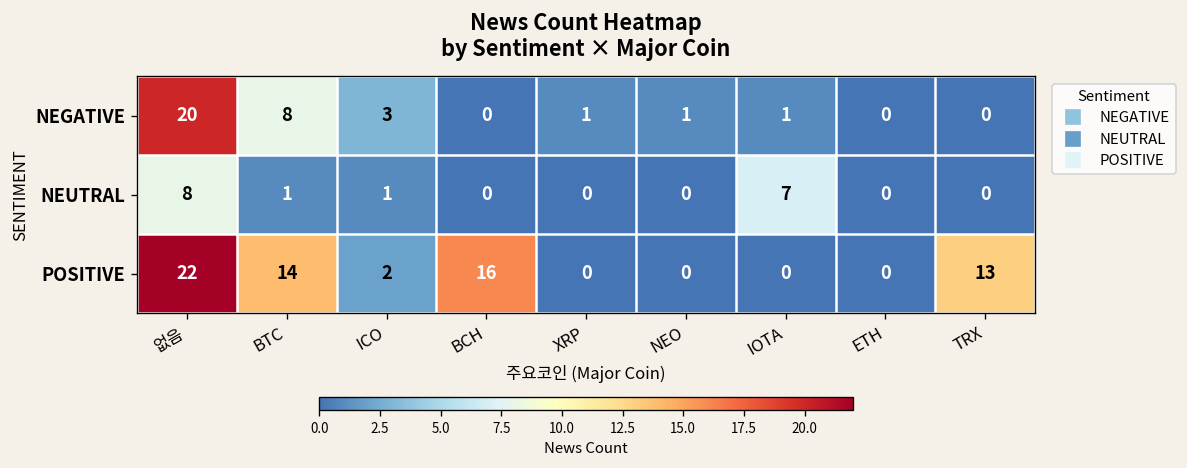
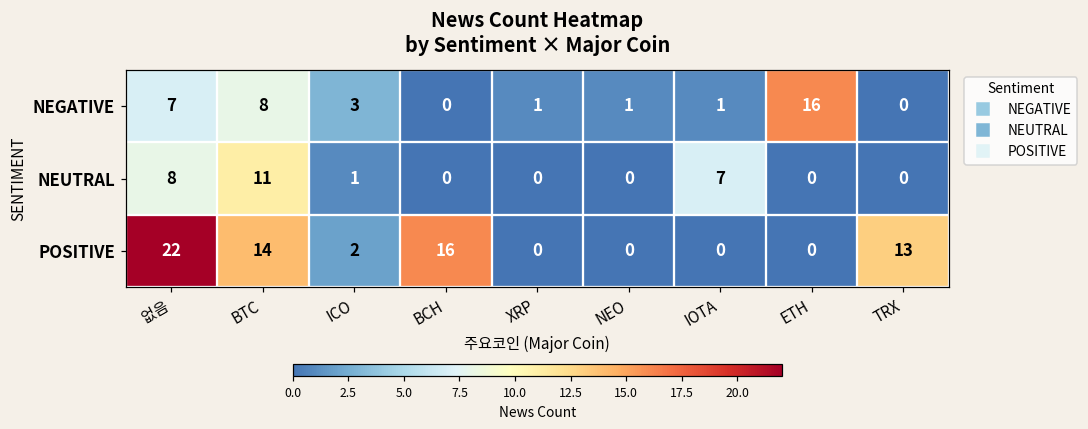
NEGATIVE, 없음: 20 -> 7
NEGATIVE, ETH: 0 -> 16
NEUTRAL, BTC: 1 -> 11
